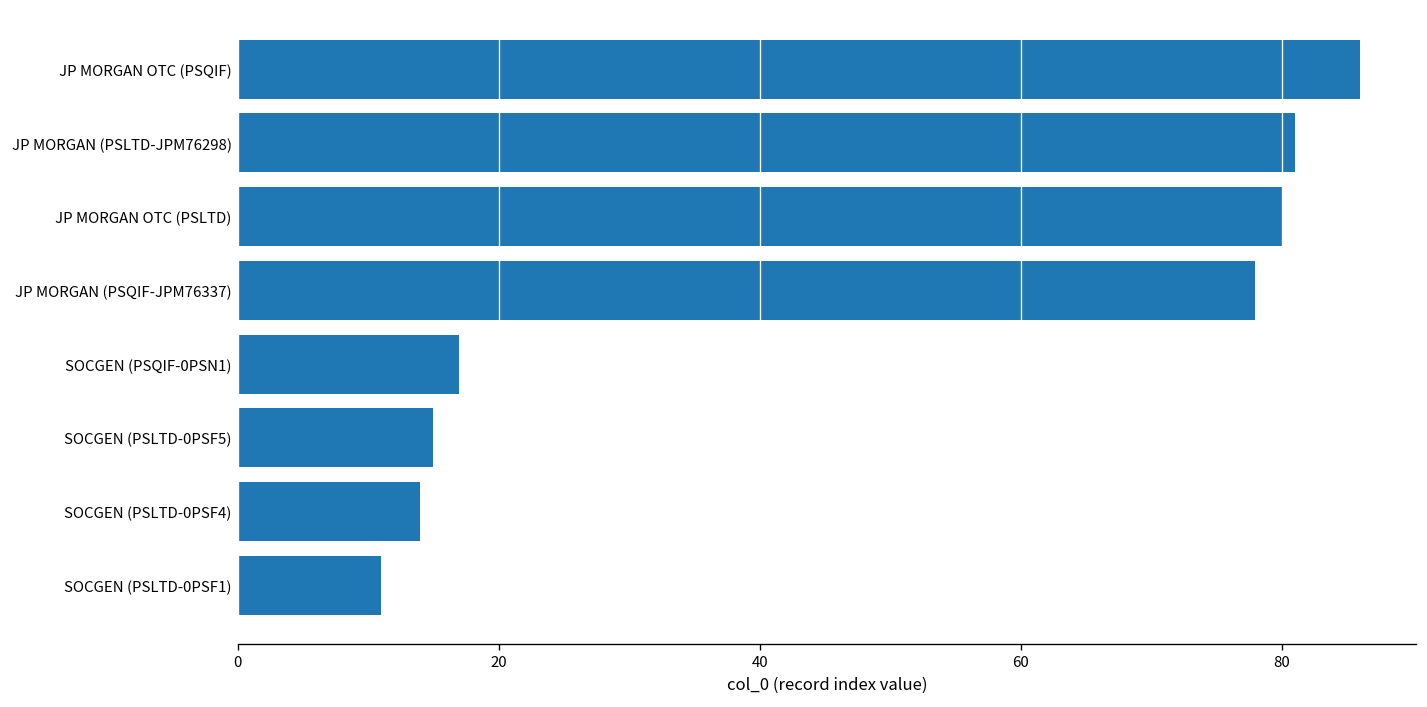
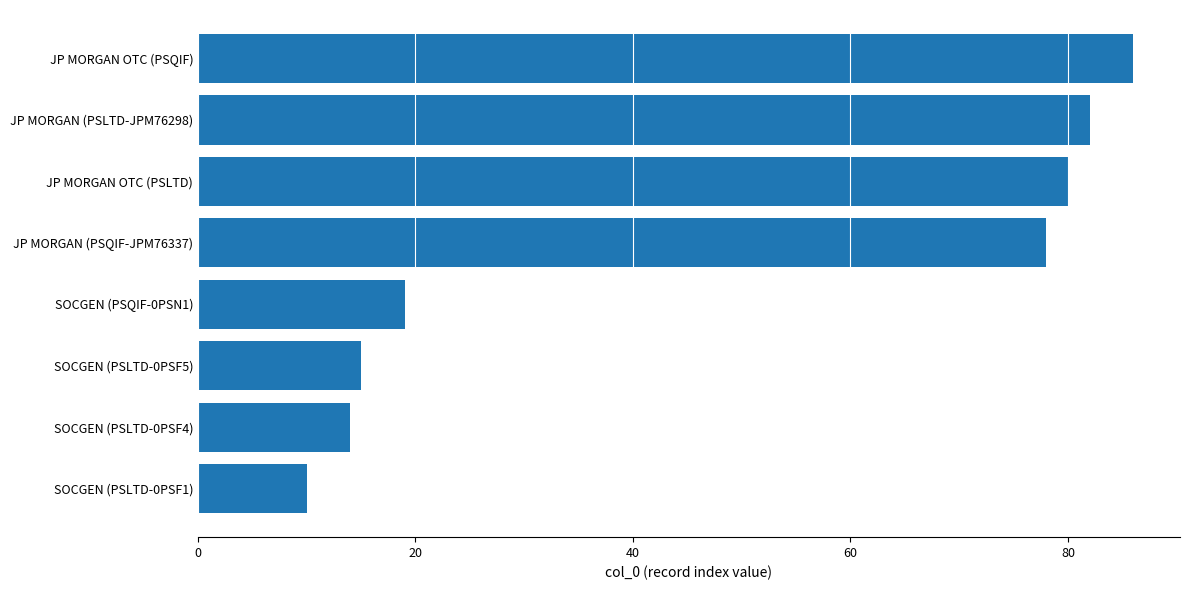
JP MORGAN (PSLTD-JPM76298): 81 -> 82
SOCGEN (PSQIF-0PSN1): 17 -> 19
SOCGEN (PSLTD-0PSF1): 11 -> 10
